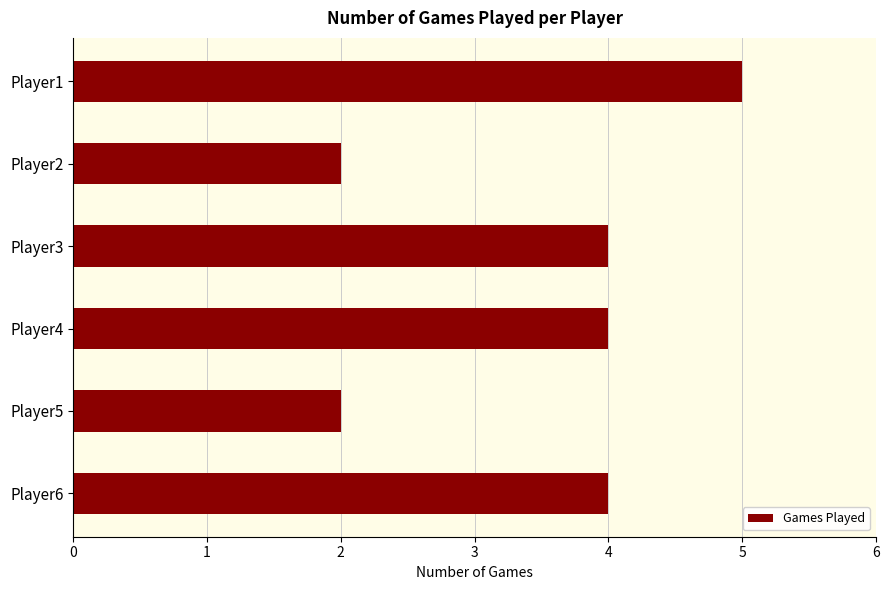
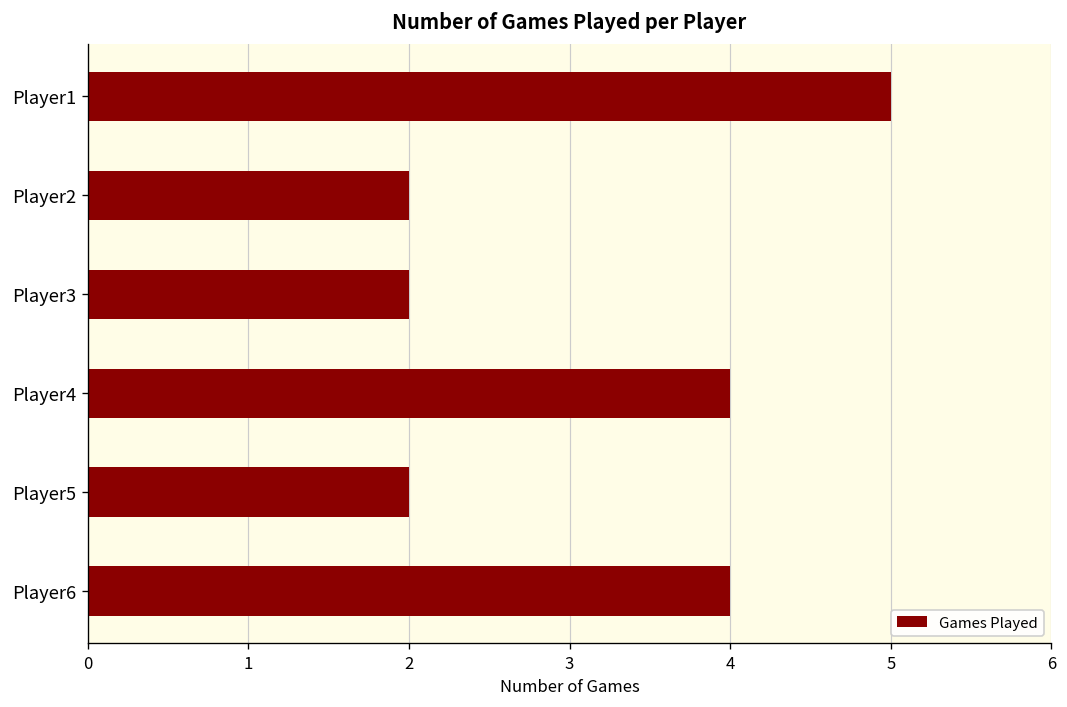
Player3: 4 -> 2
